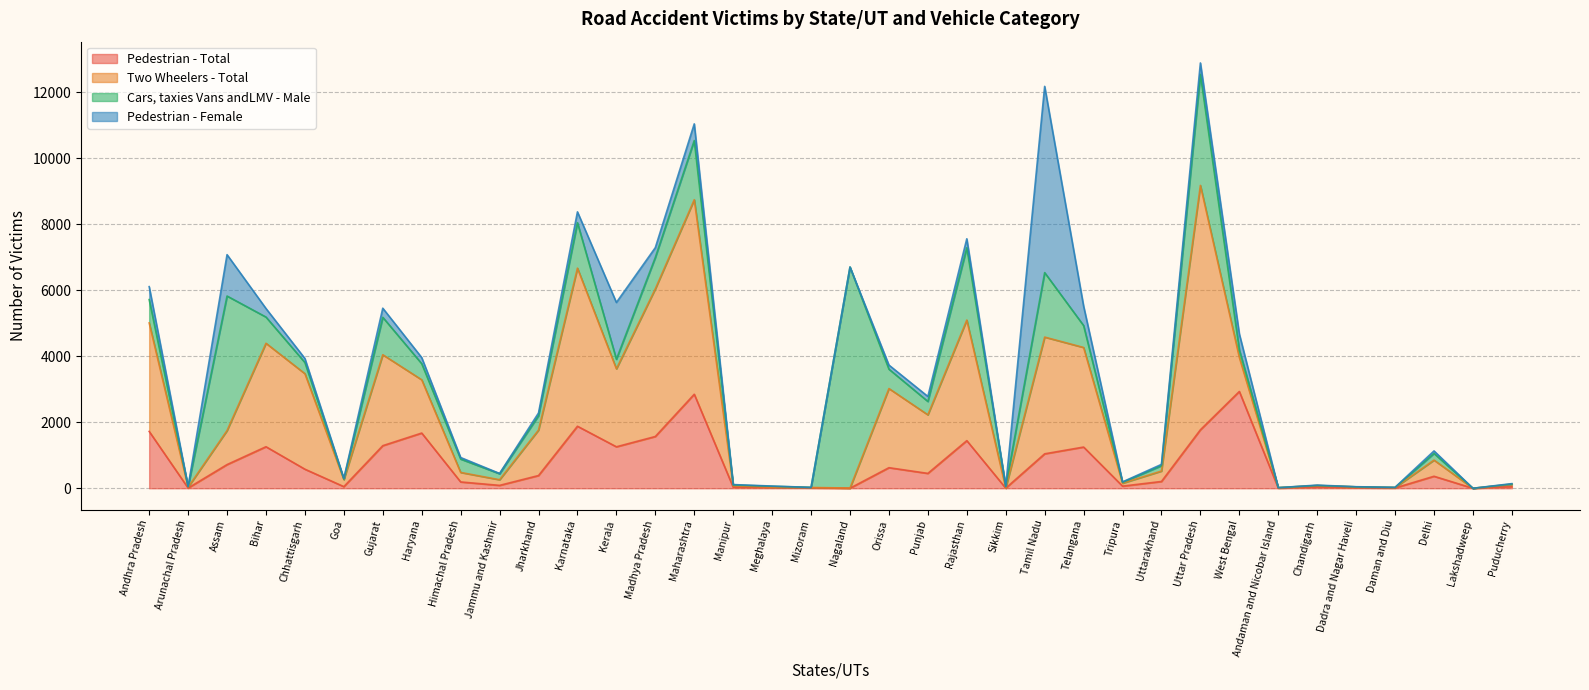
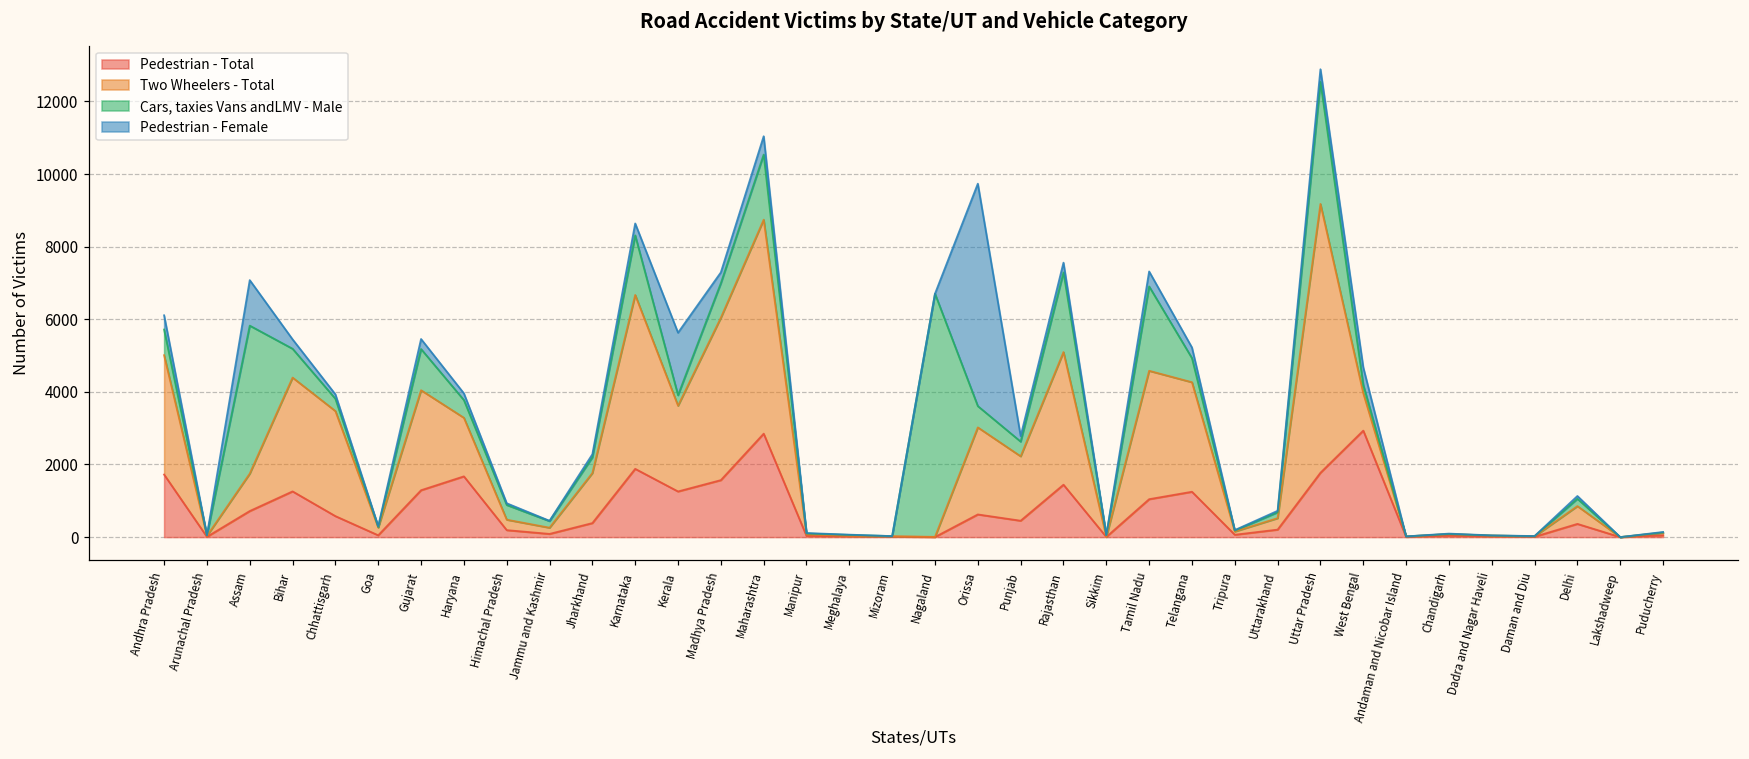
Cars, taxies Vans andLMV - Male, Karnataka: 1400 -> 1600
Pedestrian - Female, Orissa: 100 -> 6100
Cars, taxies Vans andLMV - Male, Tamil Nadu: 2000 -> 2300
Pedestrian - Female, Tamil Nadu: 5600 -> 400
Pedestrian - Female, Telangana: 600 -> 300
